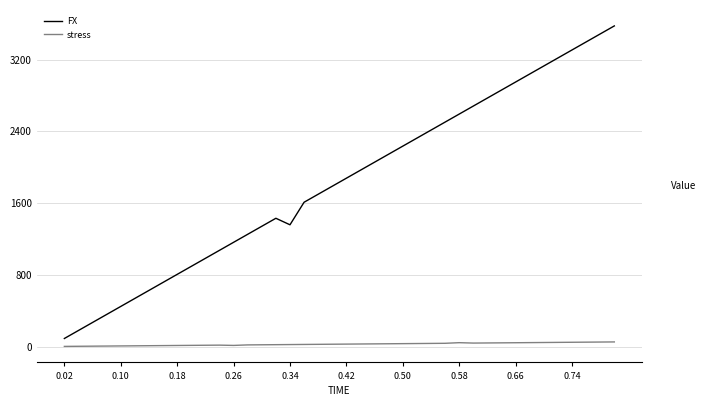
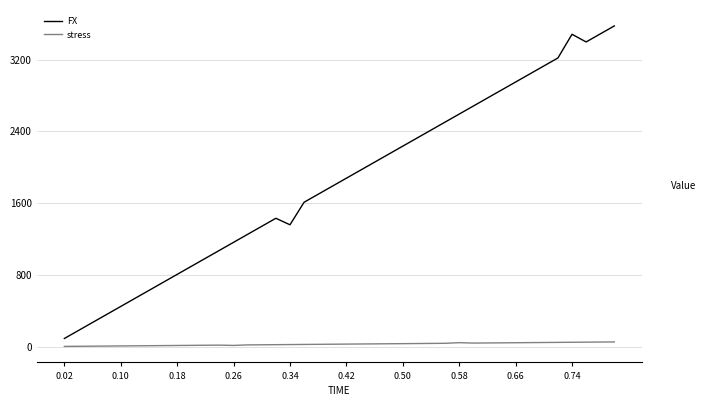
FX, 0.74: 3300 -> 3500
